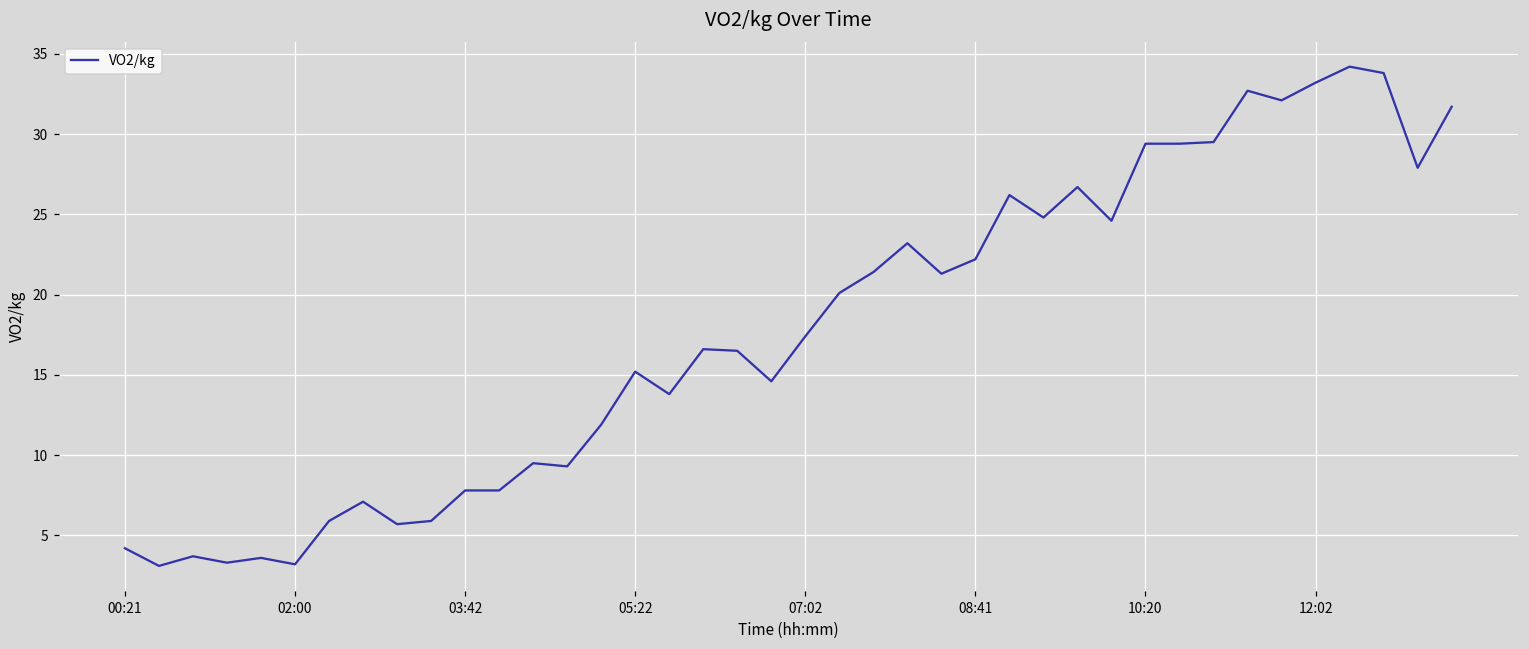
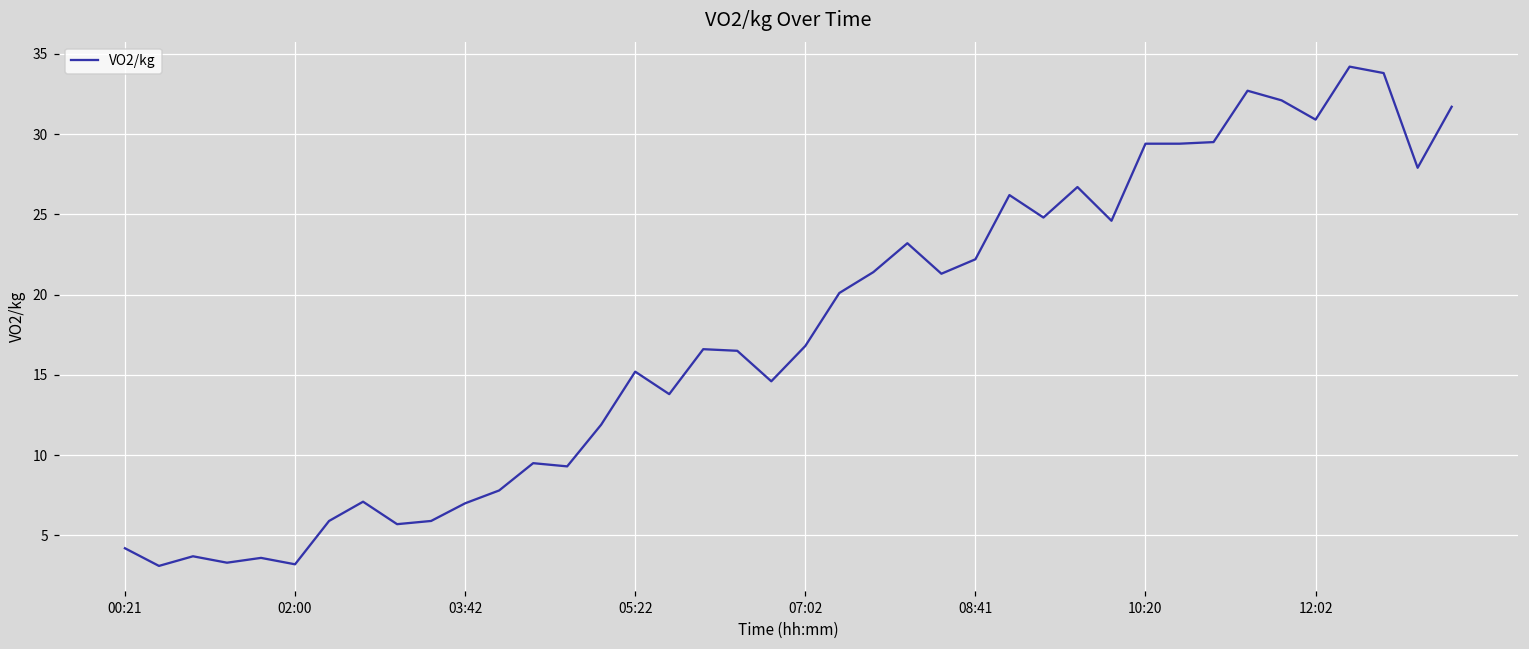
03:42: 7.8 -> 7.0
07:02: 17.4 -> 16.8
12:02: 33.2 -> 30.9
